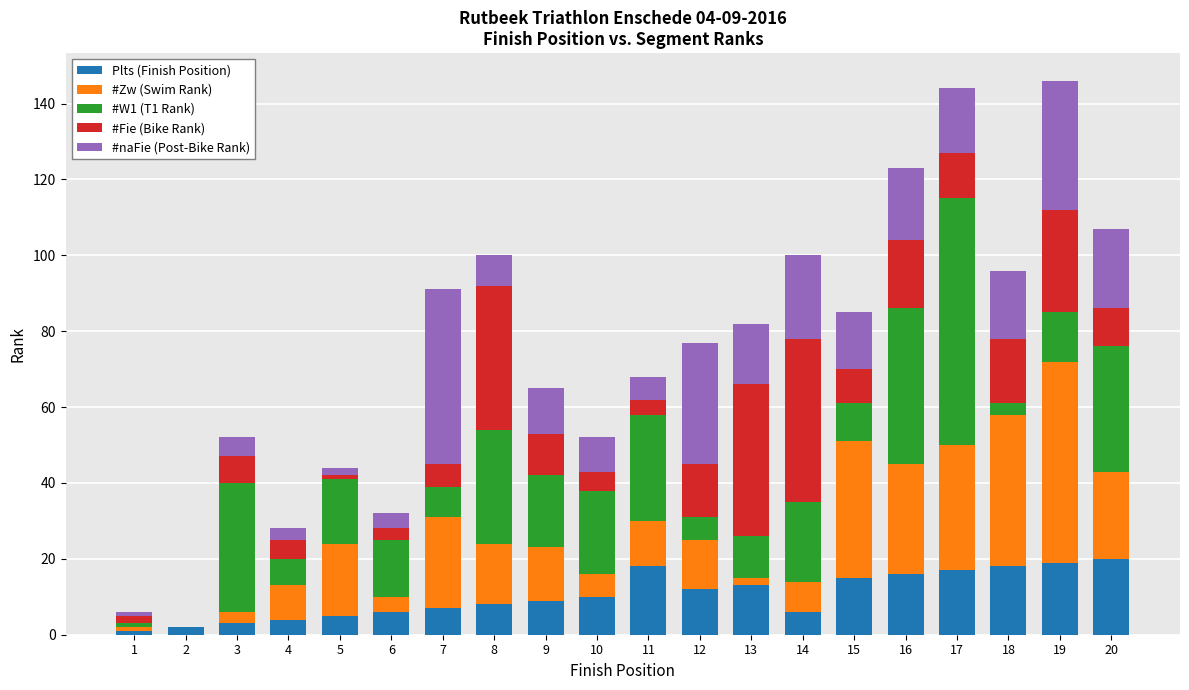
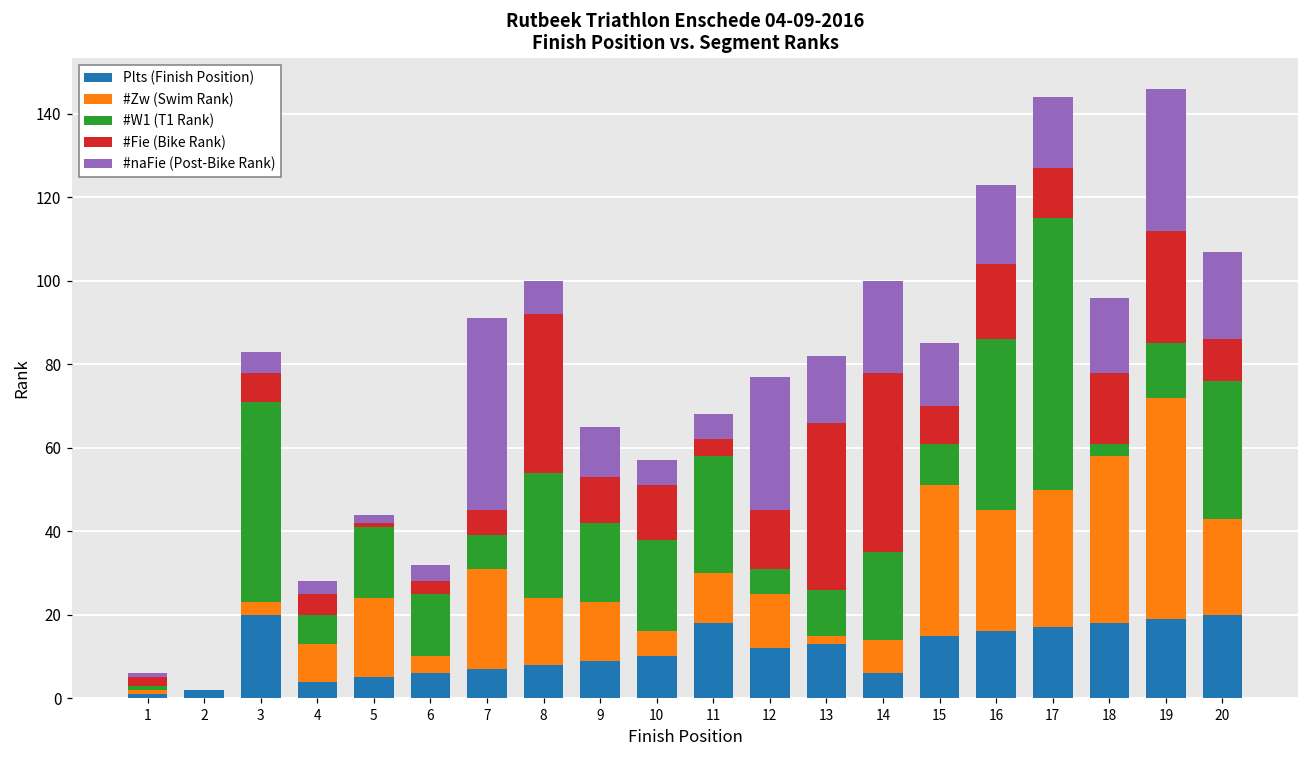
Plts (Finish Position), 3: 3 -> 20
#W1 (T1 Rank), 3: 34 -> 48
#Fie (Bike Rank), 10: 5 -> 13
#naFie (Post-Bike Rank), 10: 9 -> 6
